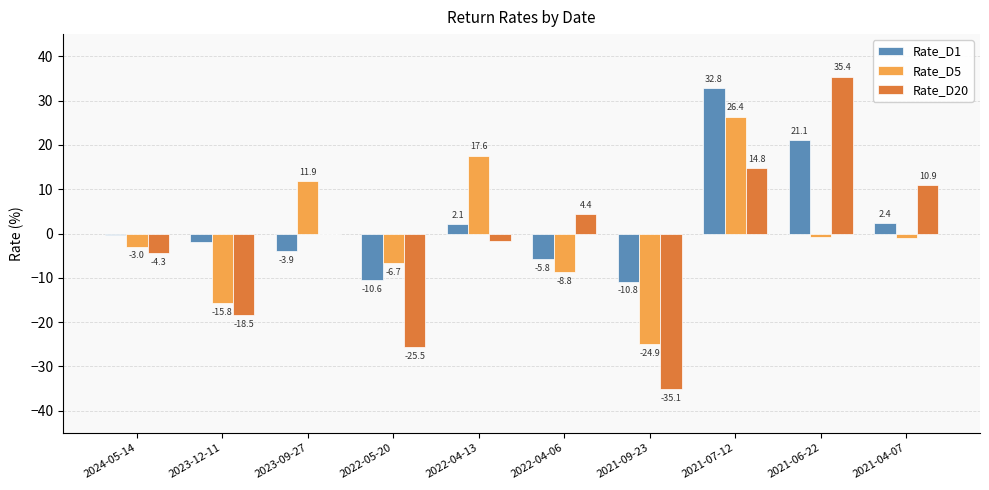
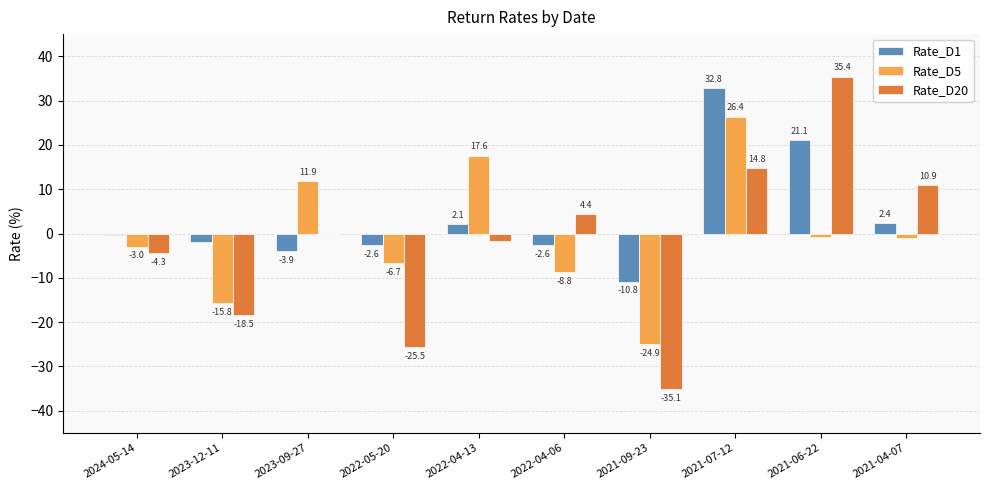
Rate_D1, 2022-05-20: -10.6 -> -2.6
Rate_D1, 2022-04-06: -5.8 -> -2.6
